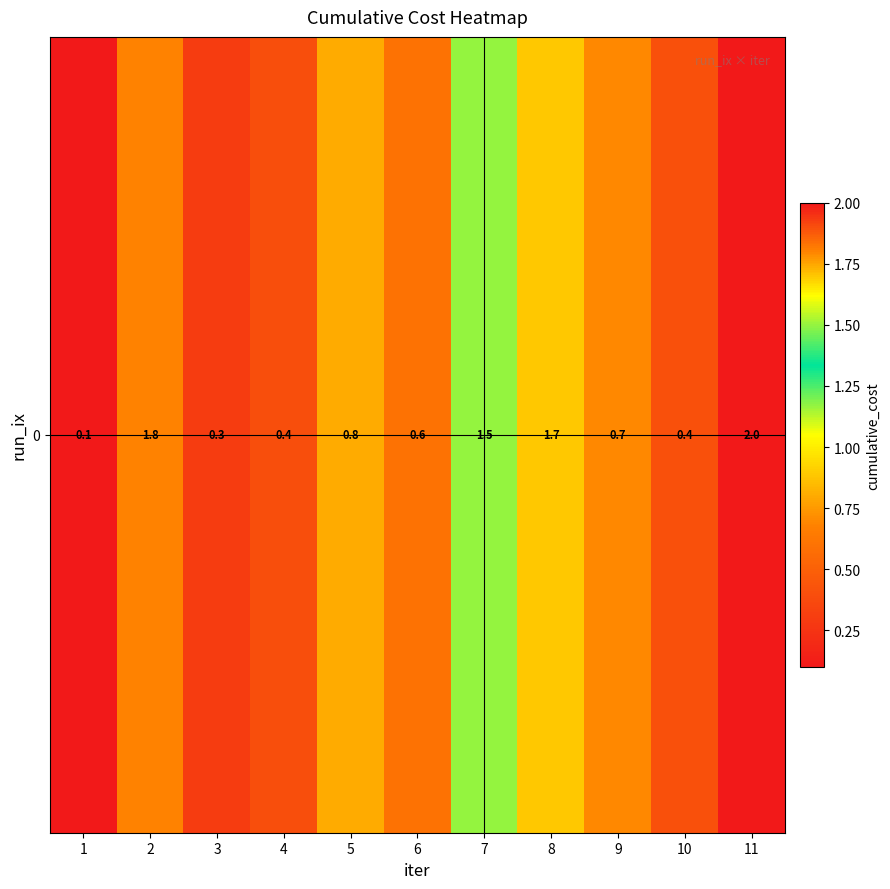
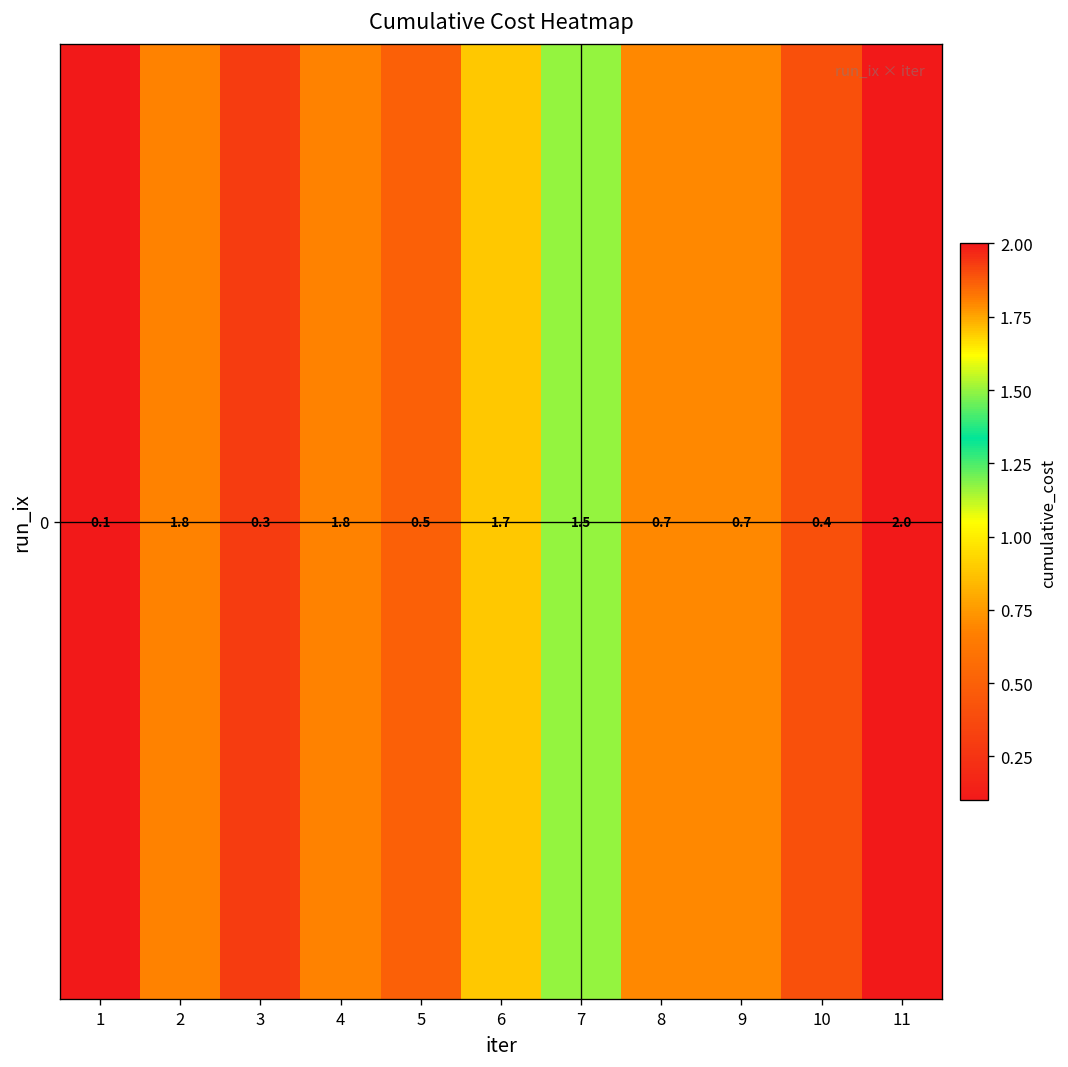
0, 4: 0.4 -> 1.8
0, 5: 0.8 -> 0.5
0, 6: 0.6 -> 1.7
0, 8: 1.7 -> 0.7
